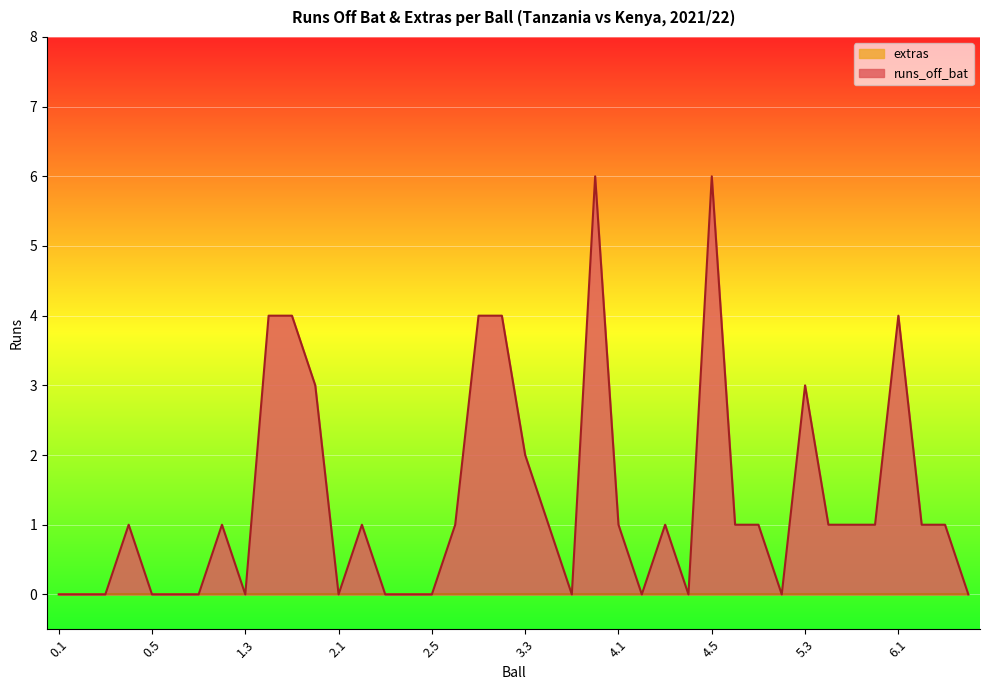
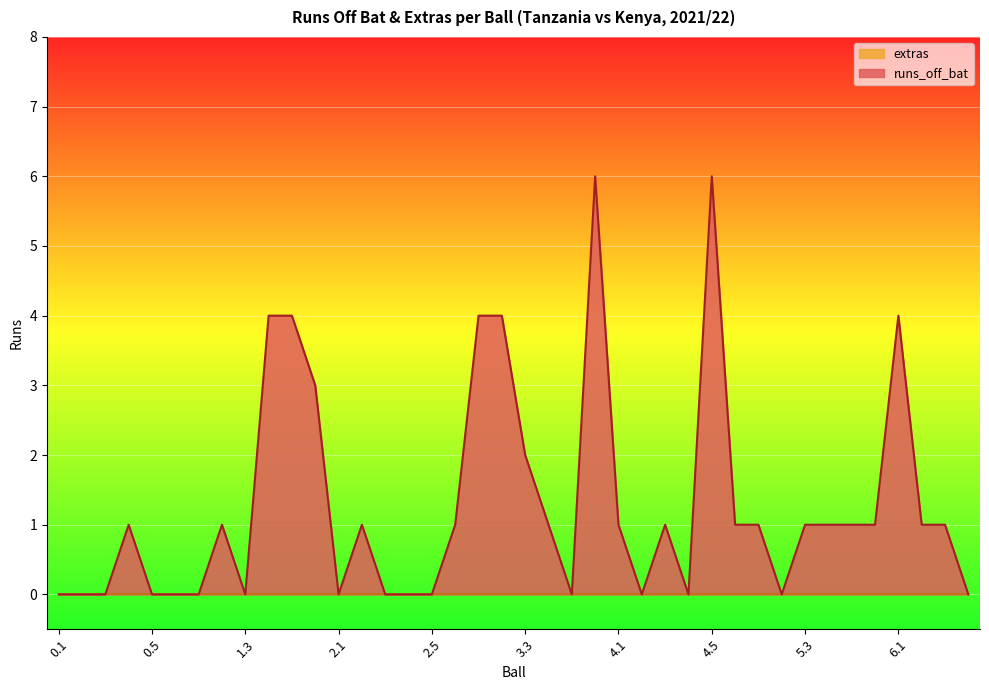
runs_off_bat, 5.3: 3 -> 1
